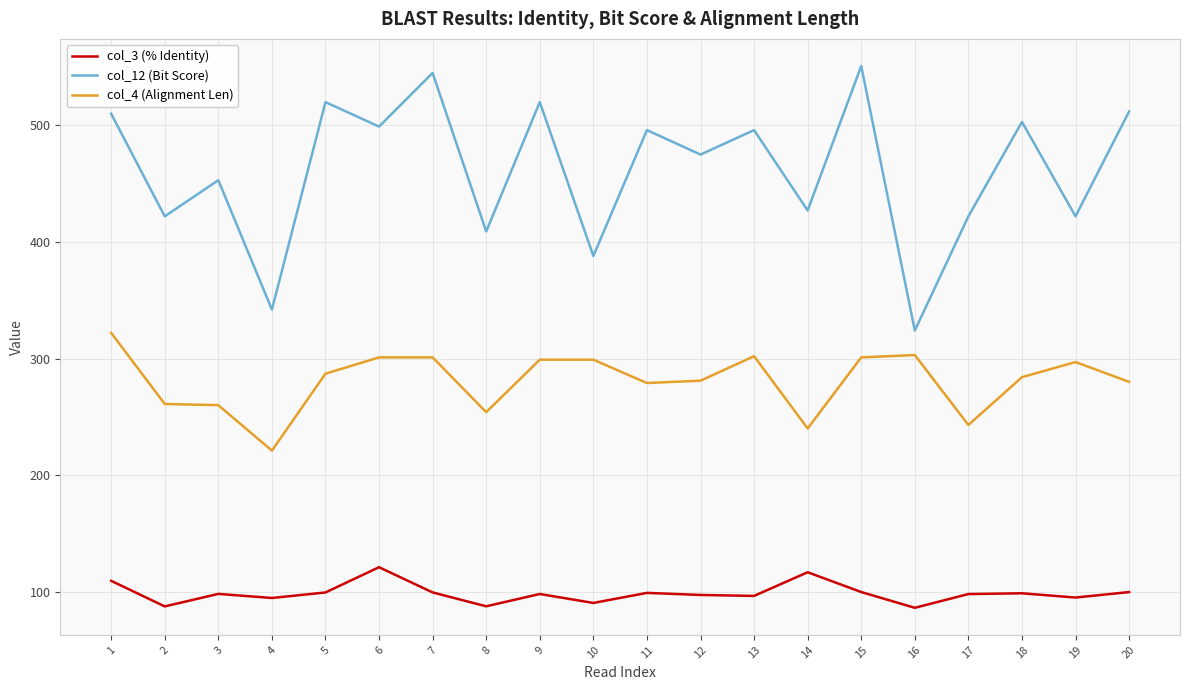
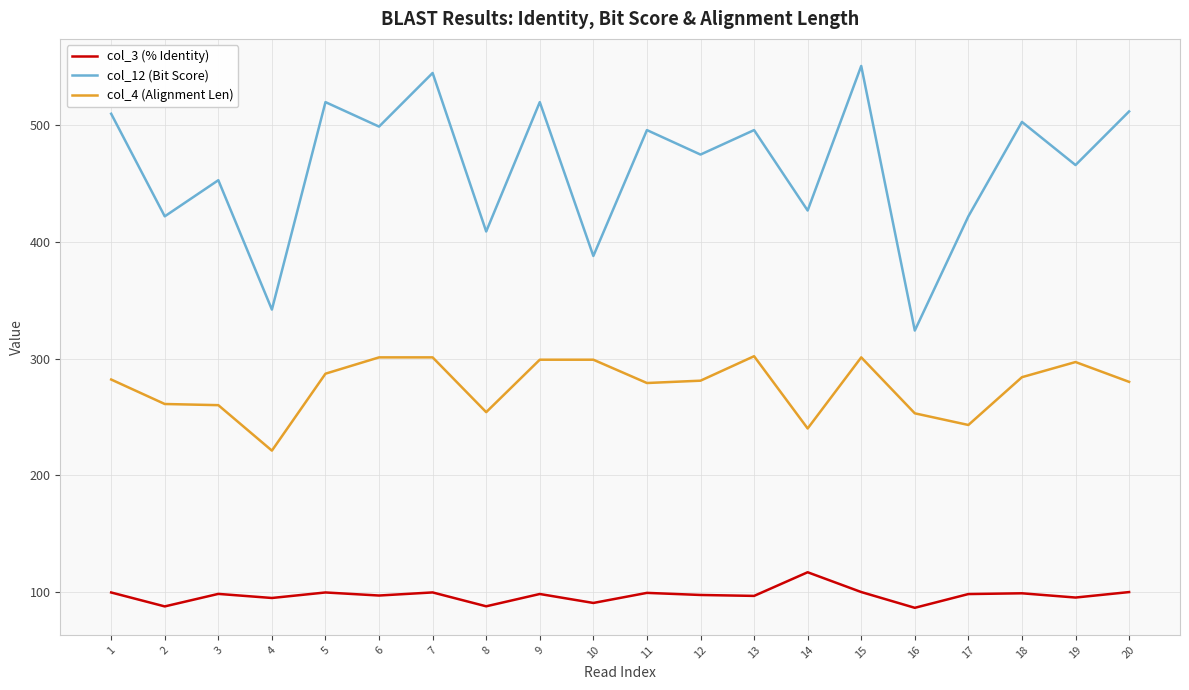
col_3 (% Identity), 1: 109 -> 99
col_4 (Alignment Len), 1: 322 -> 282
col_3 (% Identity), 6: 121 -> 97
col_4 (Alignment Len), 16: 303 -> 253
col_12 (Bit Score), 19: 422 -> 466
